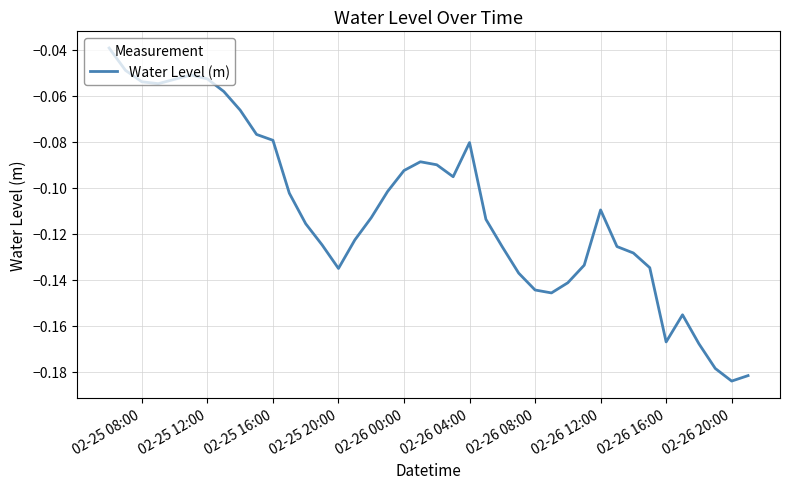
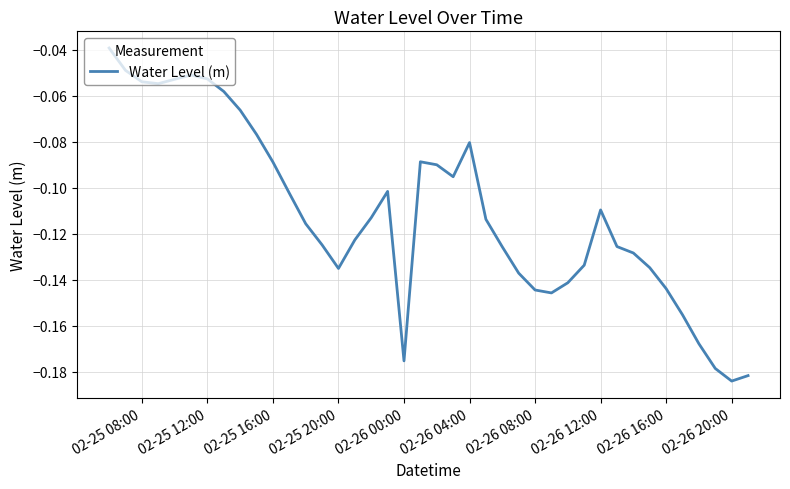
02-25 16:00: -0.079 -> -0.089
02-26 00:00: -0.093 -> -0.175
02-26 16:00: -0.167 -> -0.144
